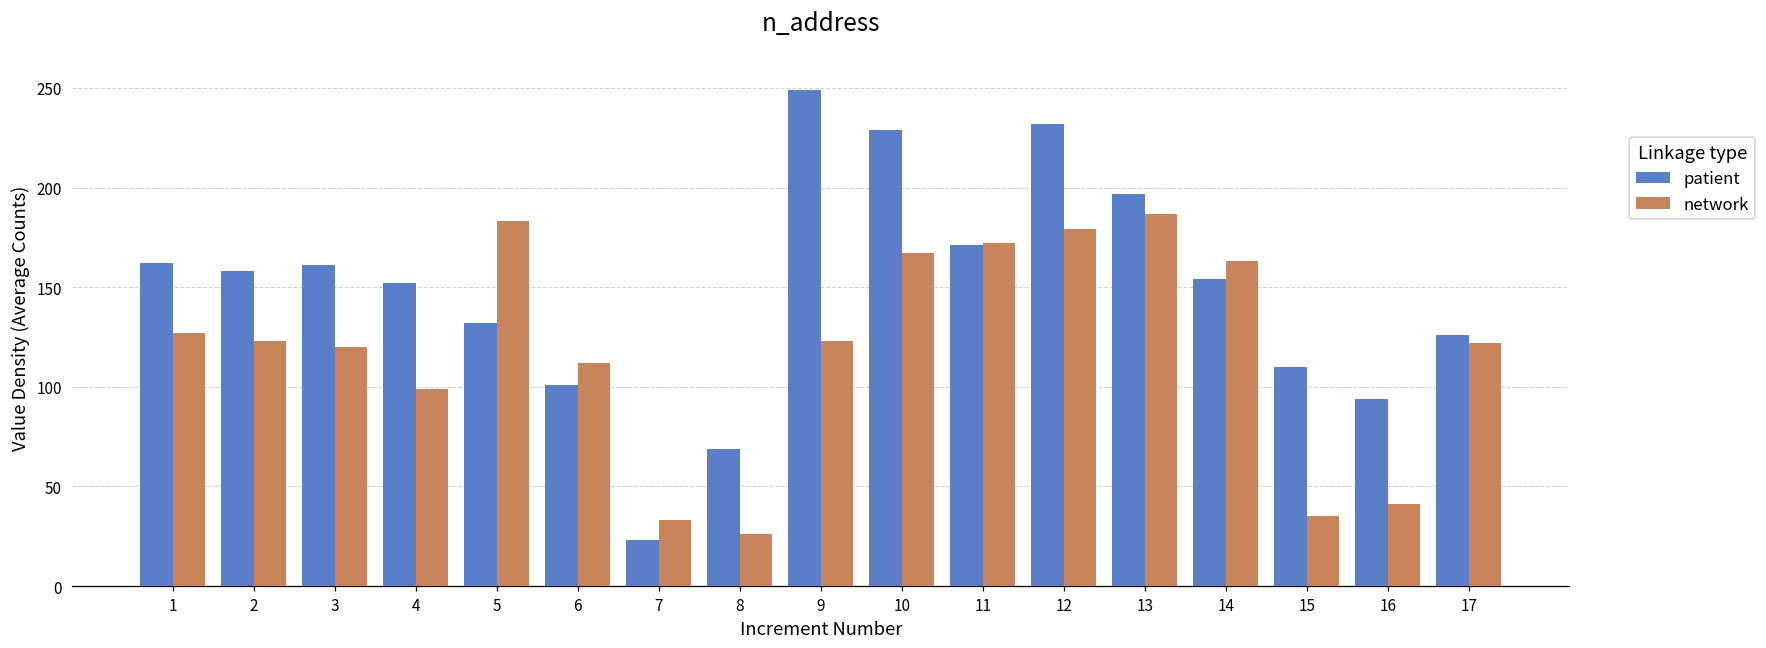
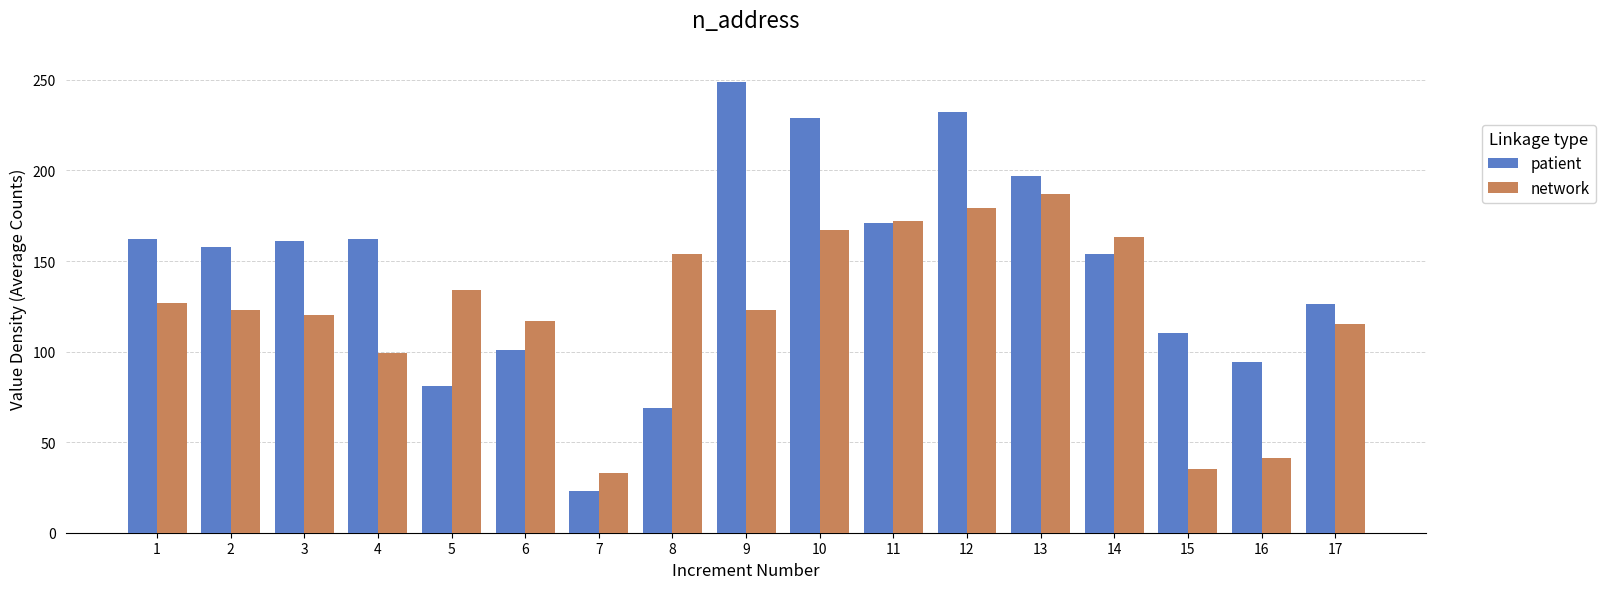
patient, 4: 152 -> 162
patient, 5: 132 -> 81
network, 5: 183 -> 134
network, 6: 112 -> 117
network, 8: 26 -> 154
network, 17: 122 -> 115
